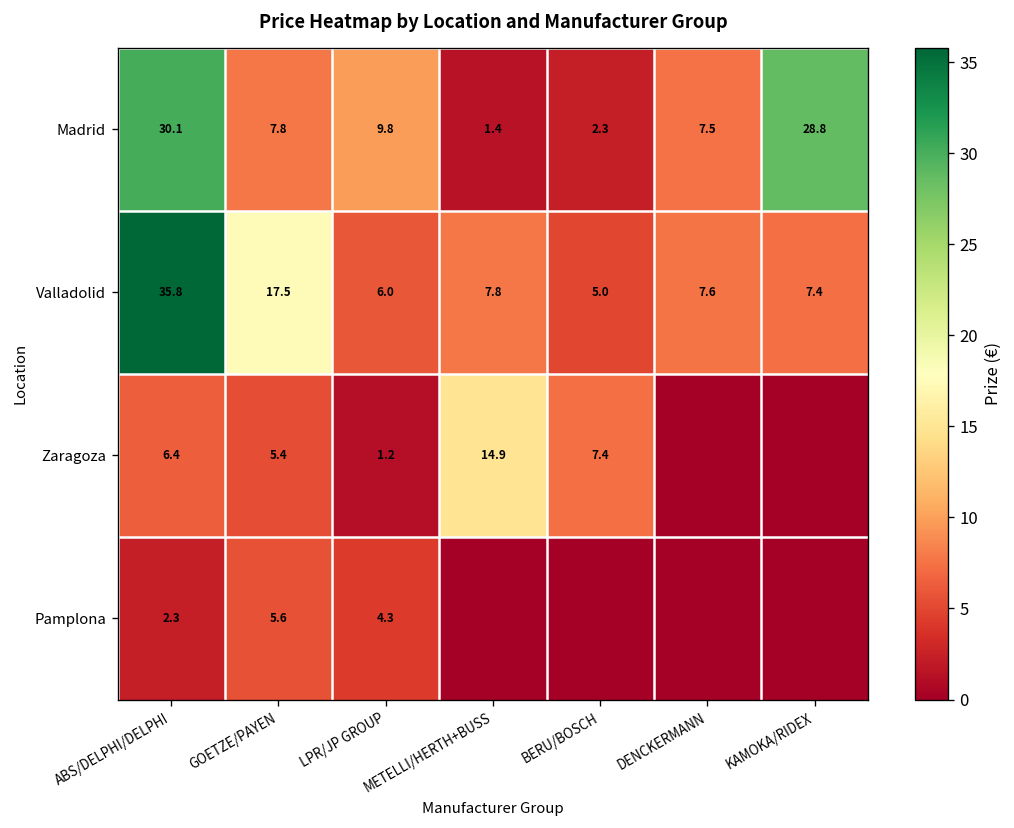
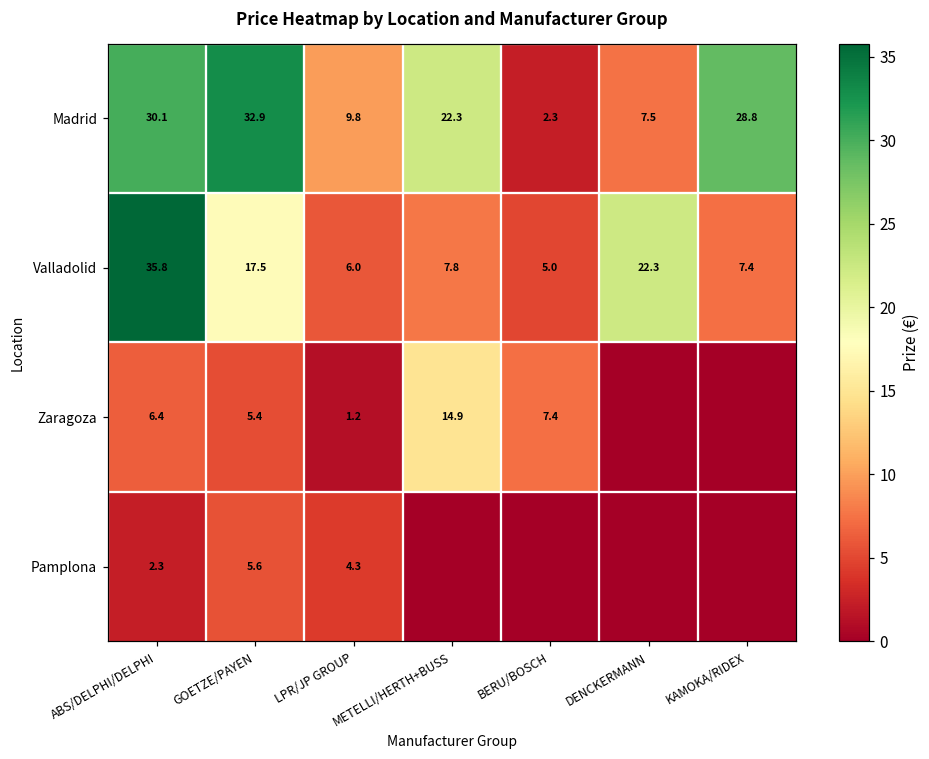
Madrid, GOETZE/PAYEN: 7.8 -> 32.9
Madrid, METELLI/HERTH+BUSS: 1.4 -> 22.3
Valladolid, DENCKERMANN: 7.6 -> 22.3
